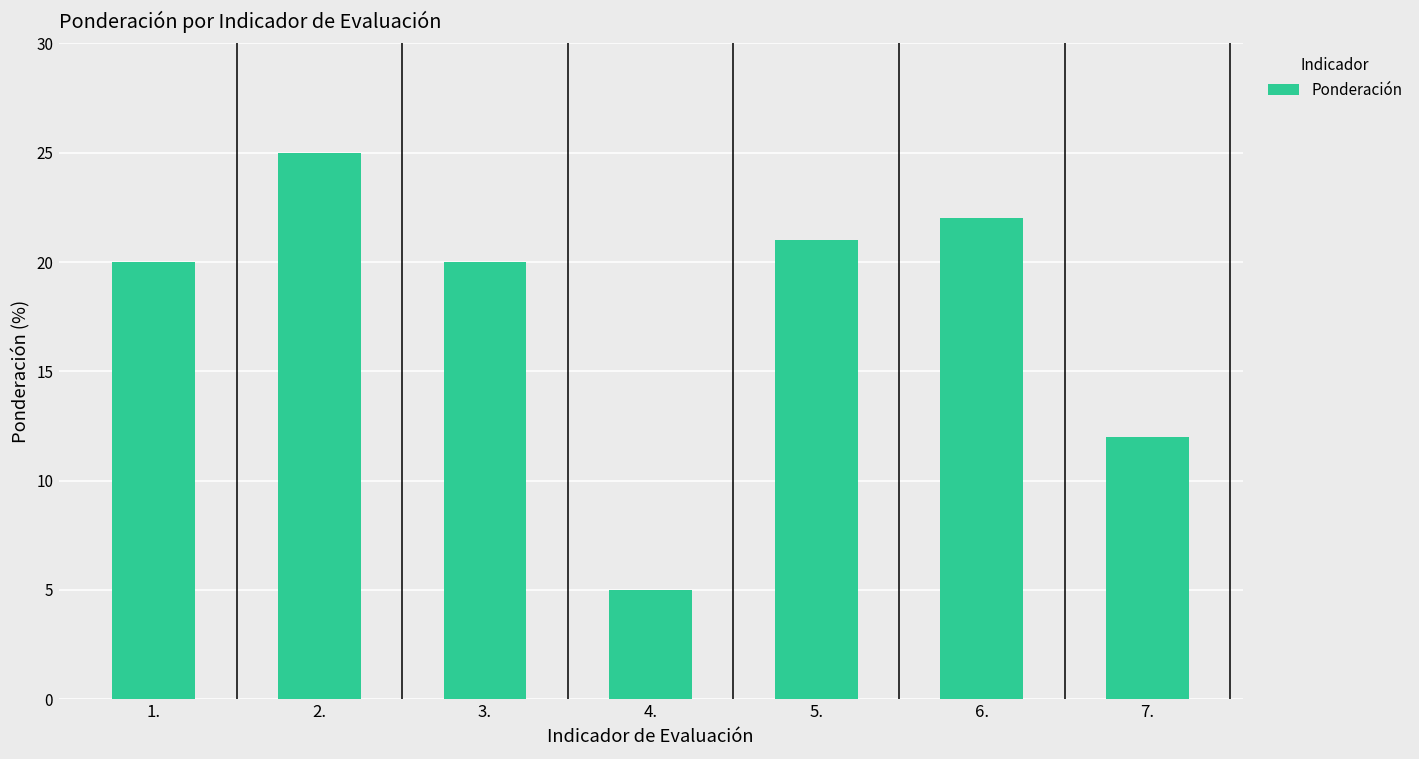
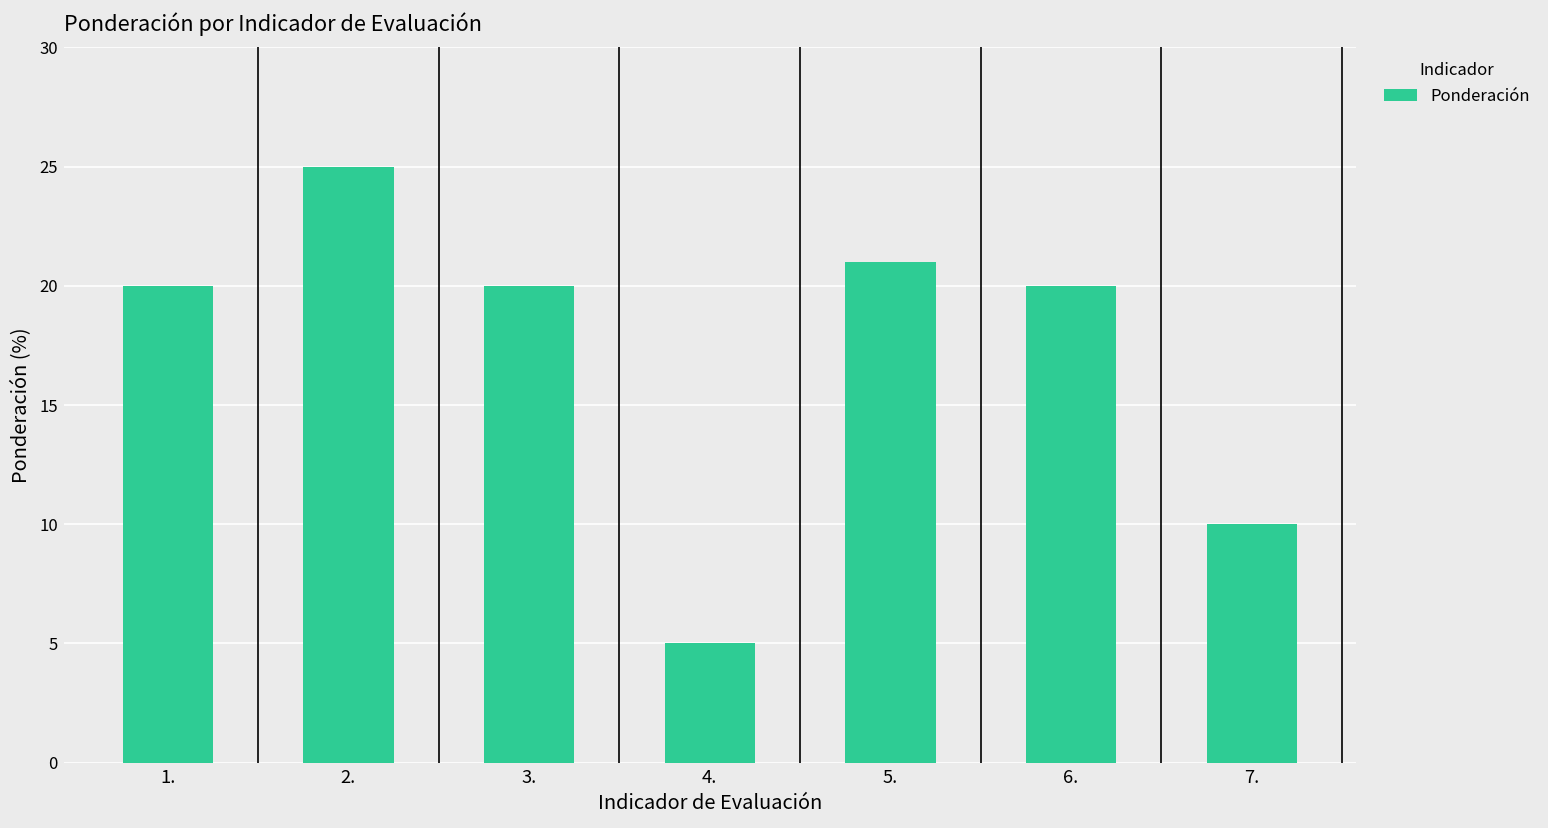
6.: 22 -> 20
7.: 12 -> 10
